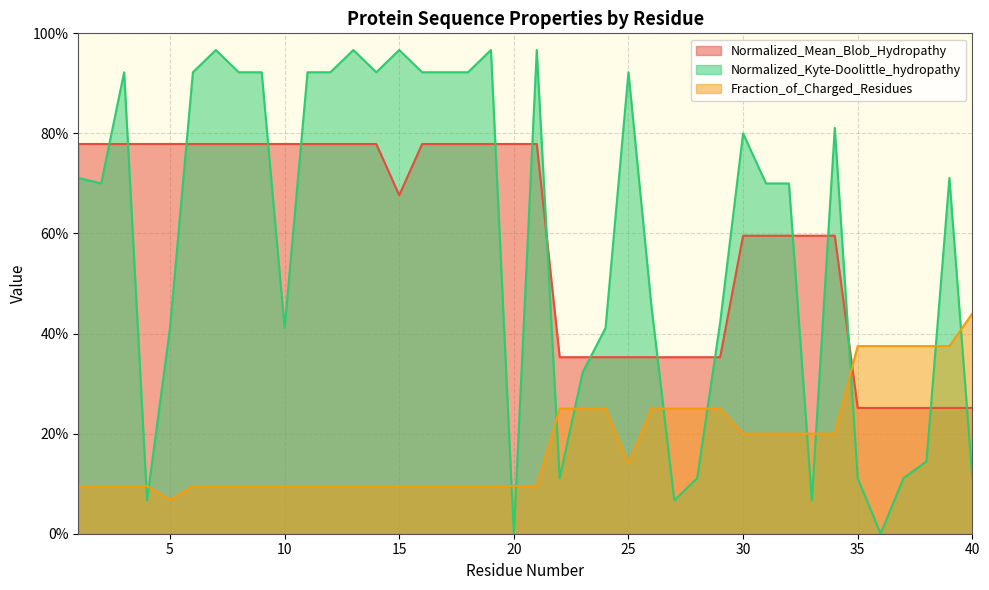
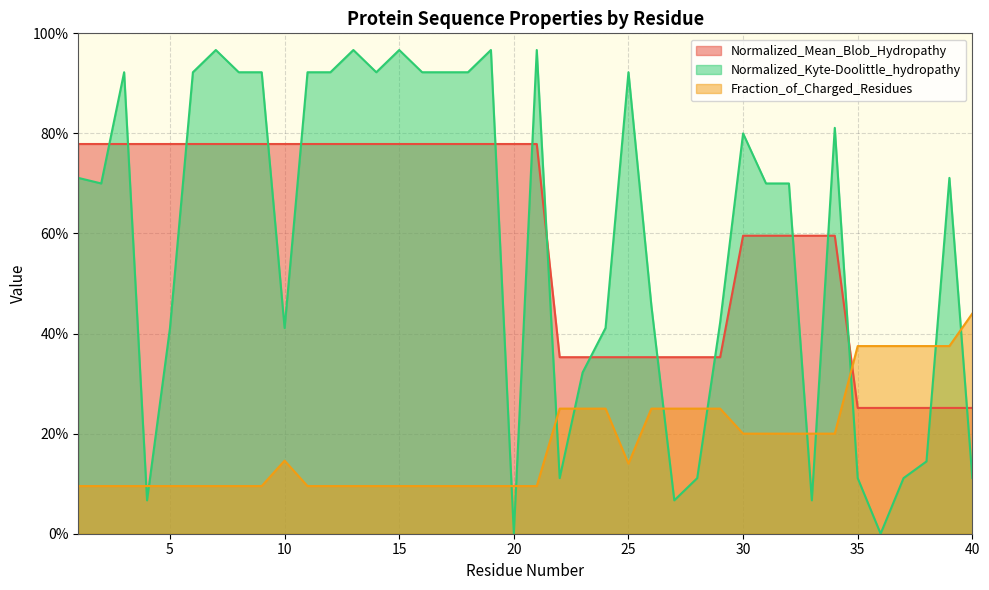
Fraction_of_Charged_Residues, 5: 7% -> 10%
Fraction_of_Charged_Residues, 10: 10% -> 15%
Normalized_Mean_Blob_Hydropathy, 15: 68% -> 78%
